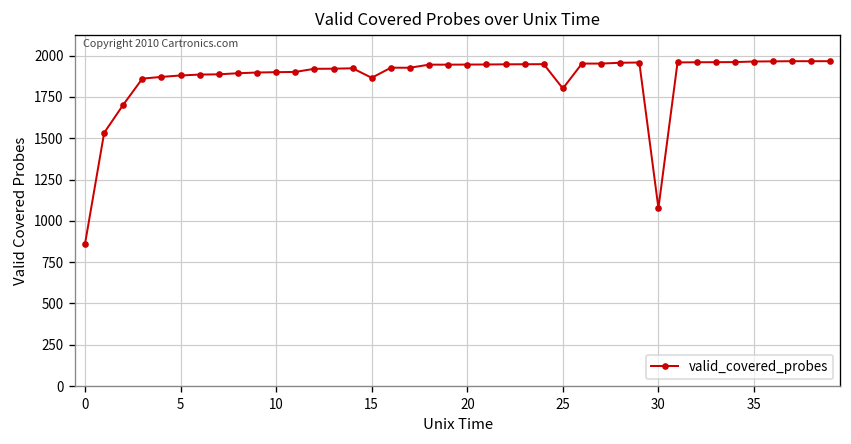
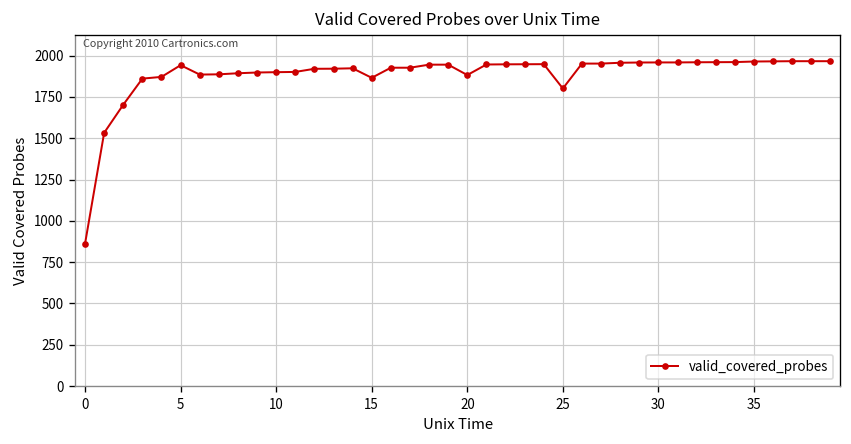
5: 1880 -> 1940
20: 1950 -> 1880
30: 1080 -> 1960
